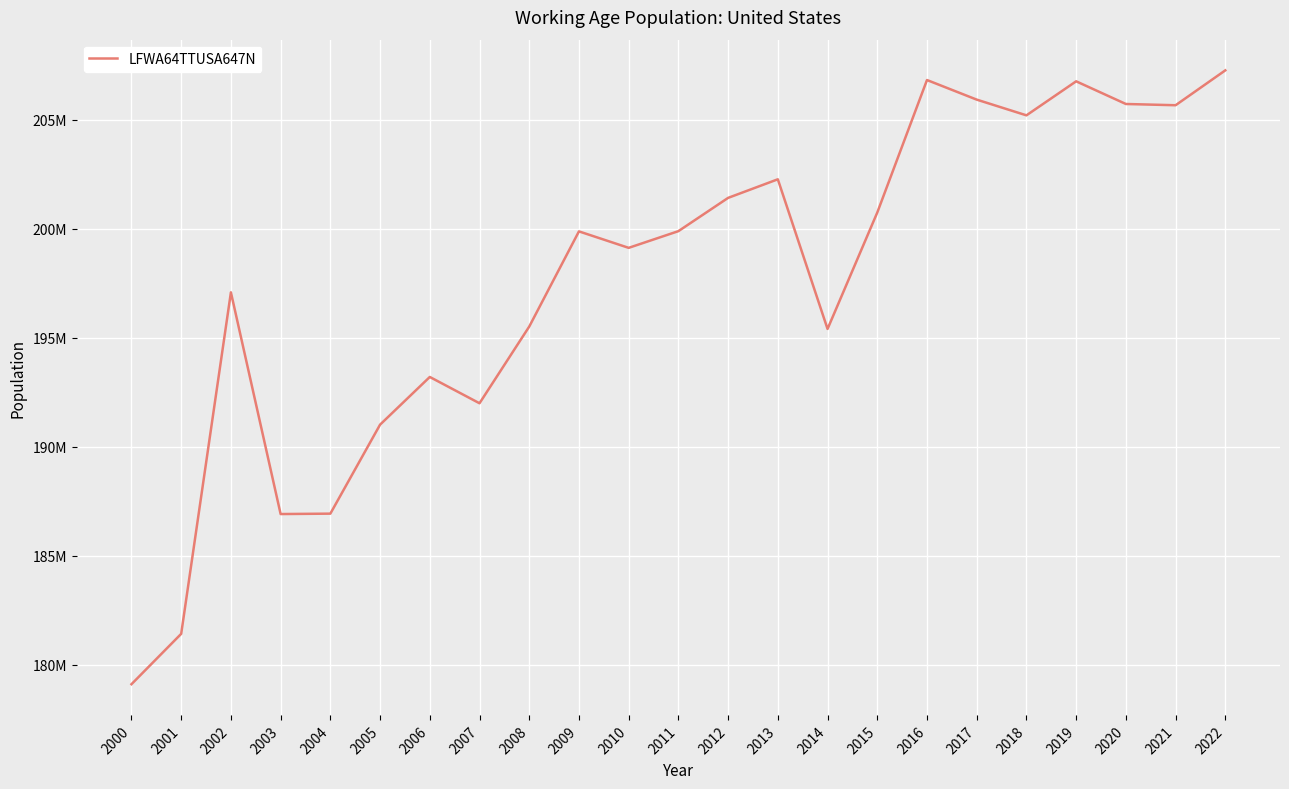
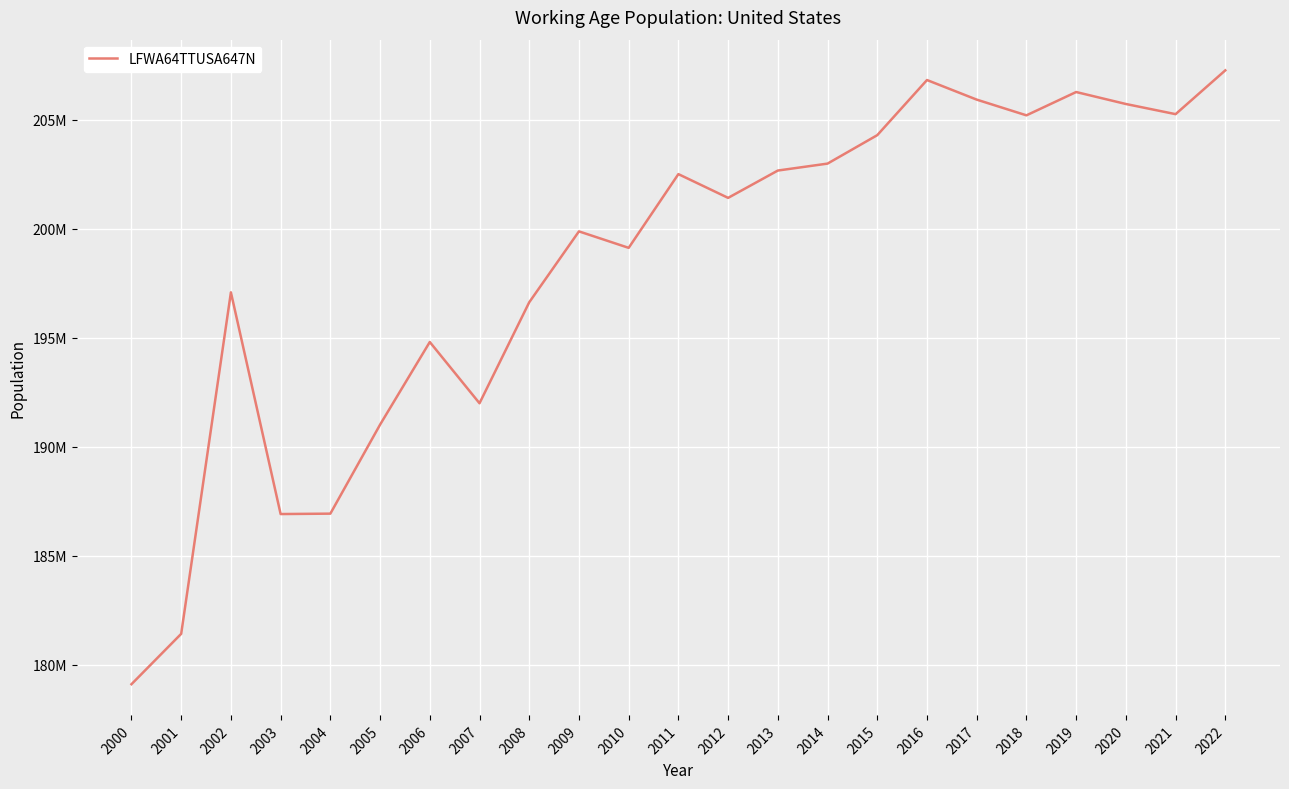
2006: 193200000 -> 194800000
2008: 195500000 -> 196600000
2011: 199900000 -> 202500000
2013: 202300000 -> 202700000
2014: 195400000 -> 203000000
2015: 200700000 -> 204300000
2019: 206800000 -> 206300000
2021: 205700000 -> 205300000
